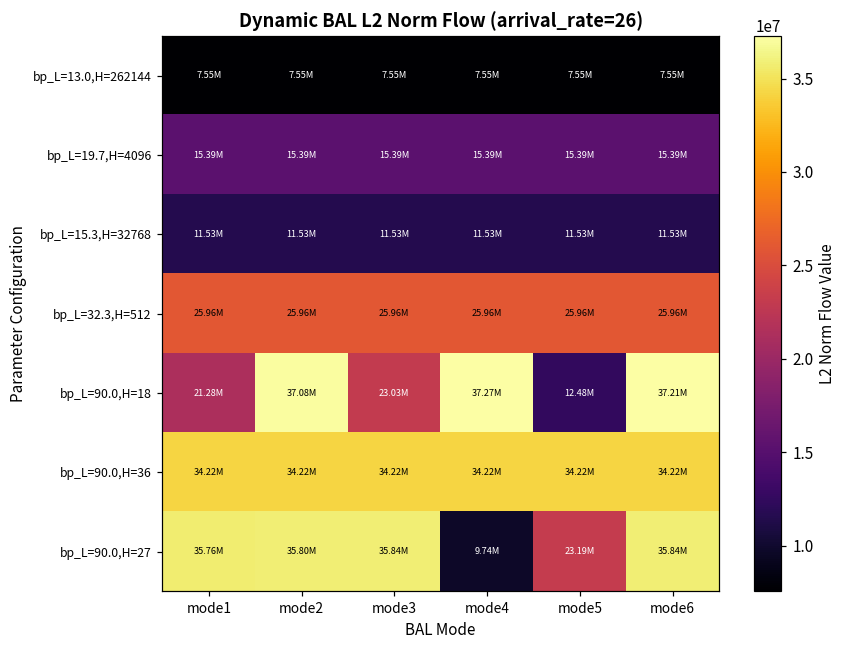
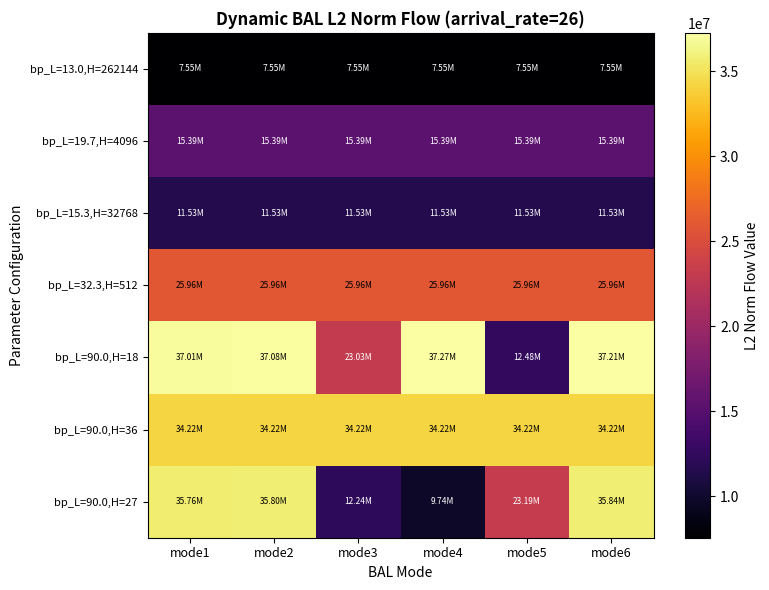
bp_L=90.0,H=18, mode1: 21.28M -> 37.01M
bp_L=90.0,H=27, mode3: 35.84M -> 12.24M
